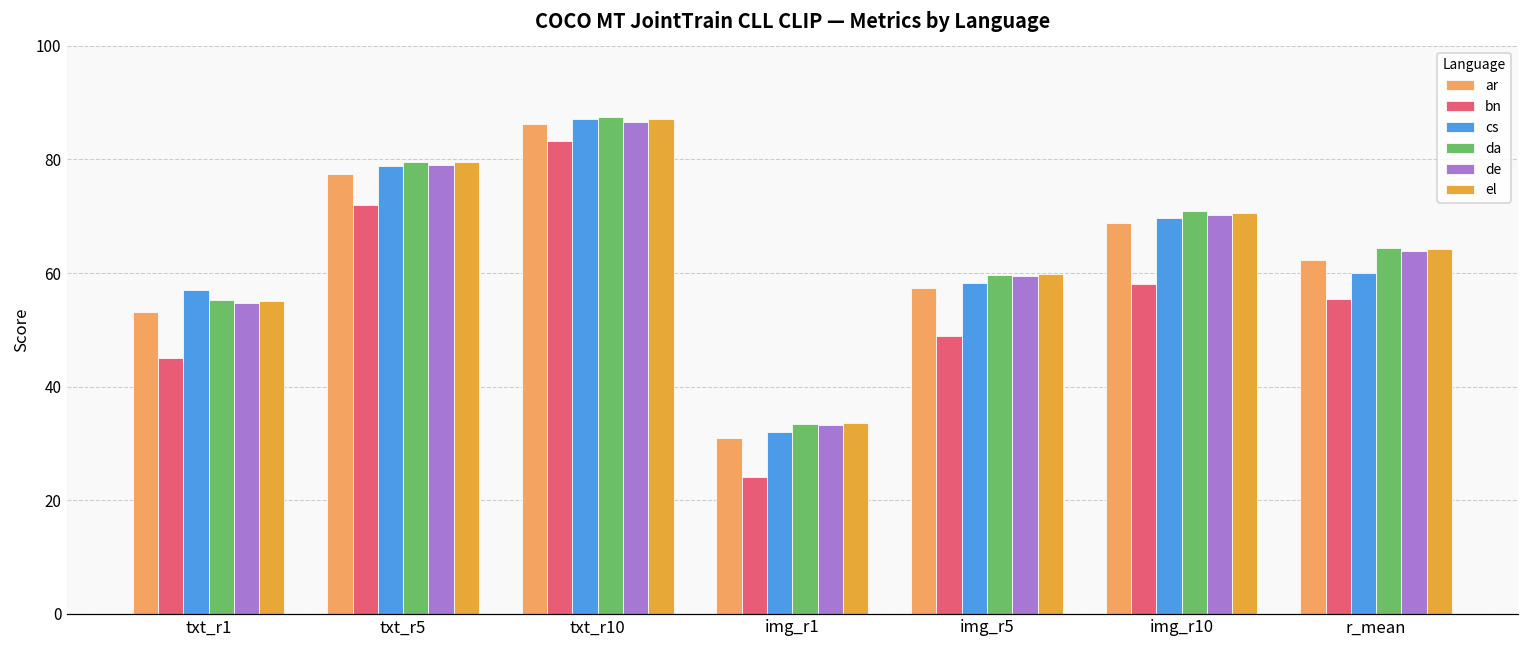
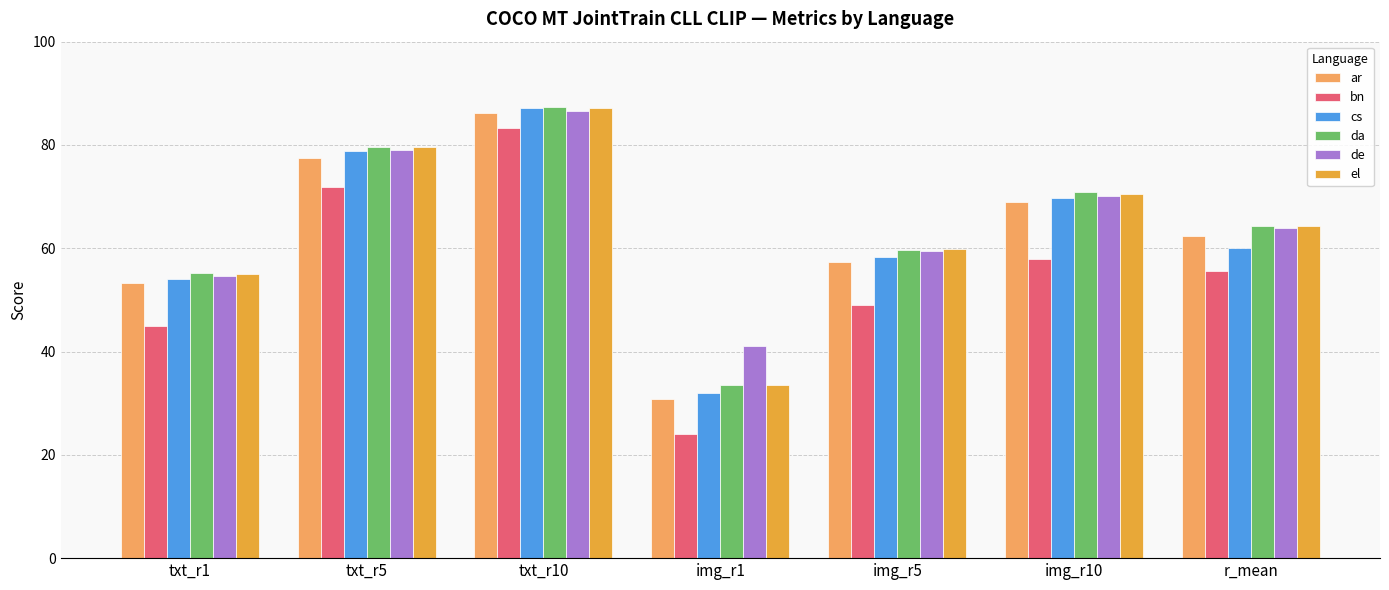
cs, txt_r1: 57 -> 54
de, img_r1: 33 -> 41
